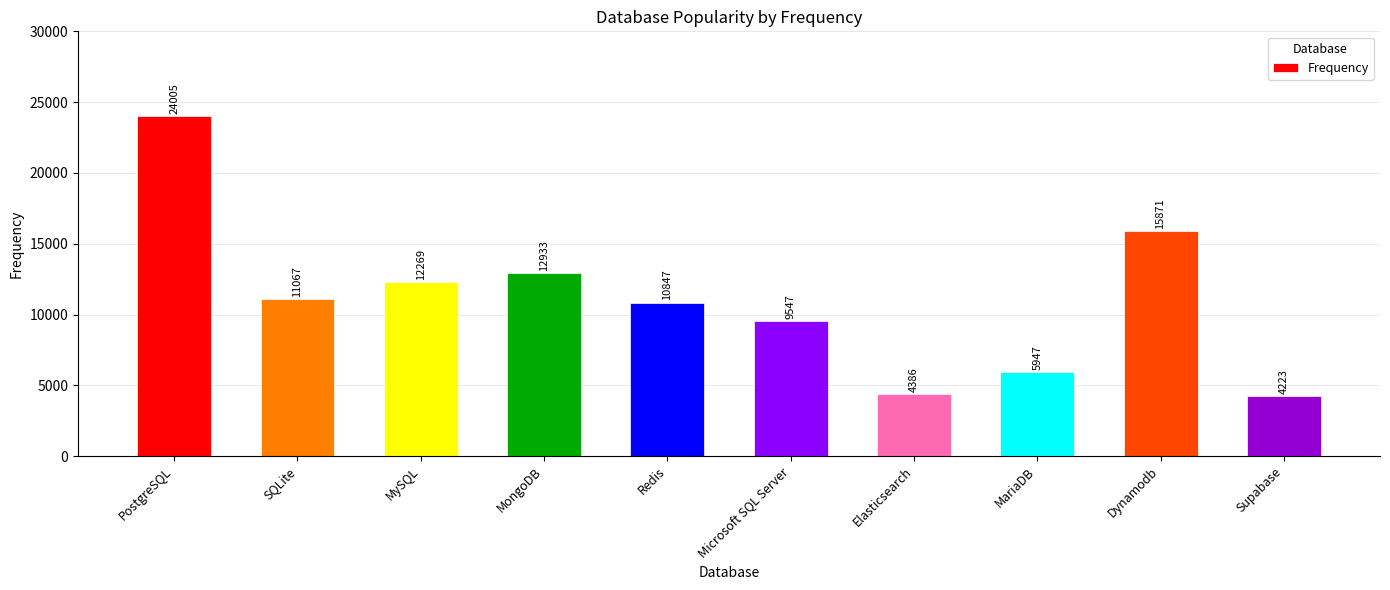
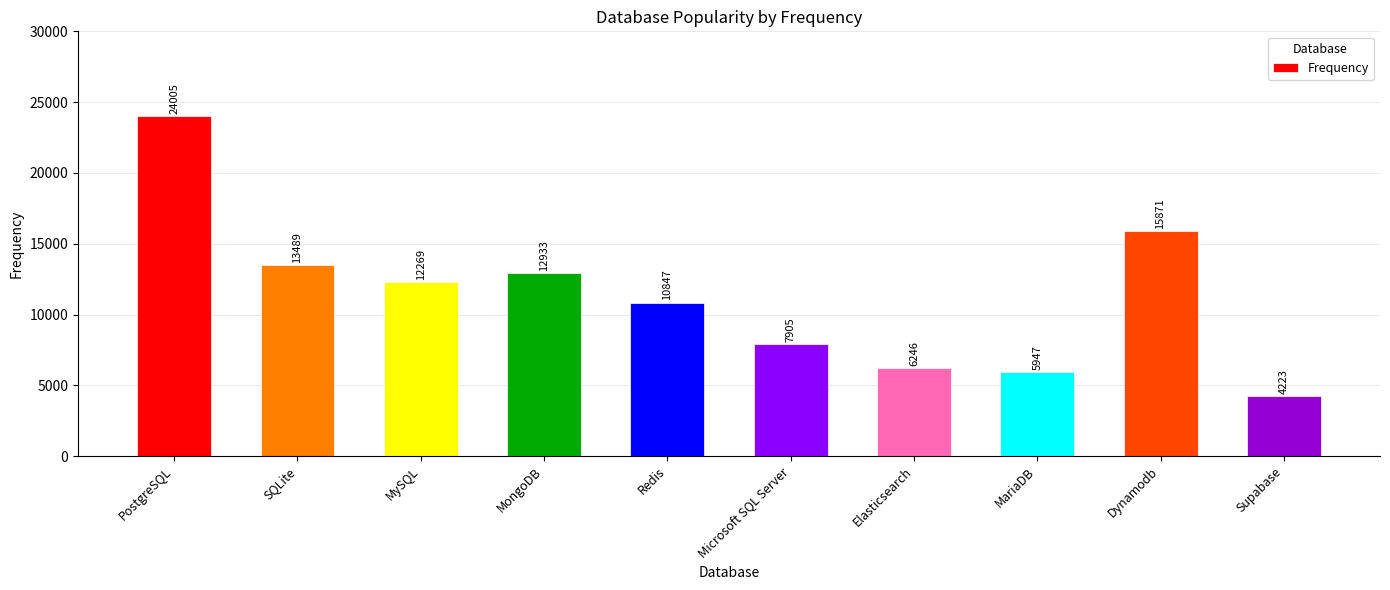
SQLite: 11067 -> 13489
Microsoft SQL Server: 9547 -> 7905
Elasticsearch: 4386 -> 6246
